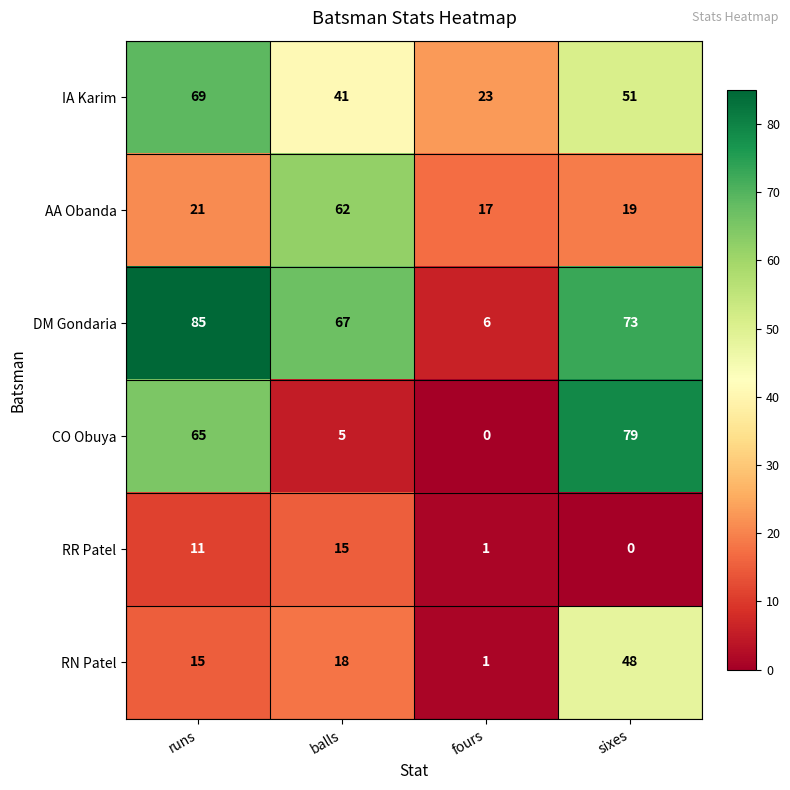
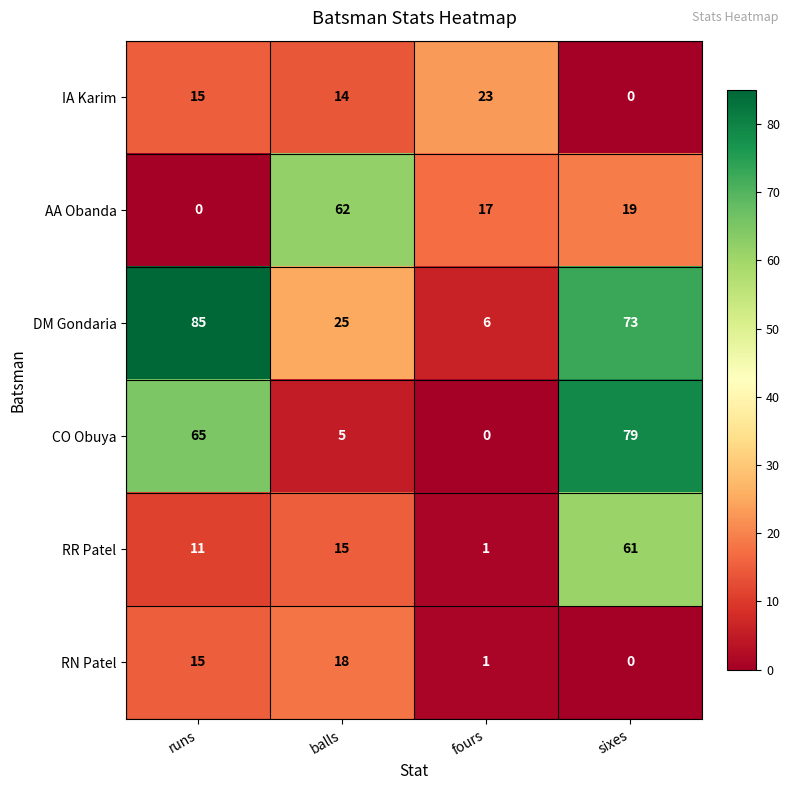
IA Karim, runs: 69 -> 15
IA Karim, balls: 41 -> 14
IA Karim, sixes: 51 -> 0
AA Obanda, runs: 21 -> 0
DM Gondaria, balls: 67 -> 25
RR Patel, sixes: 0 -> 61
RN Patel, sixes: 48 -> 0
